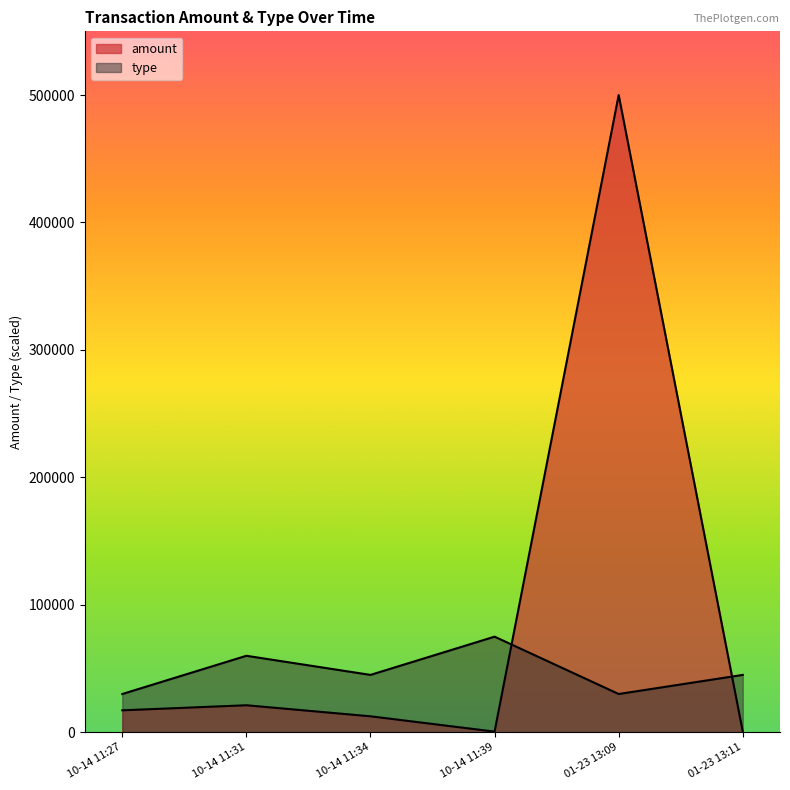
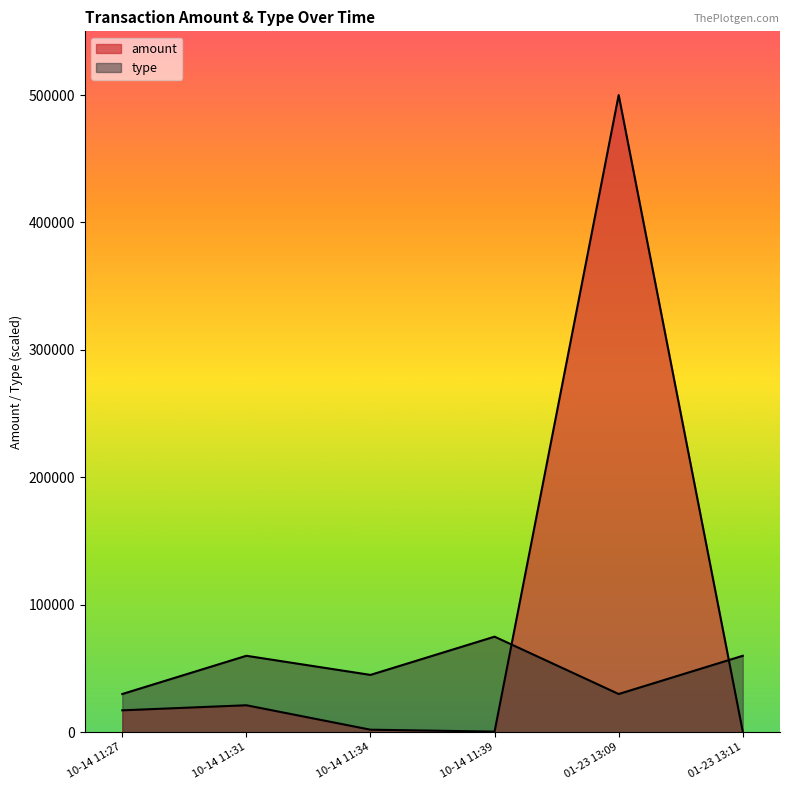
amount, 10-14 11:34: 13000 -> 2000
type, 01-23 13:11: 45000 -> 60000
